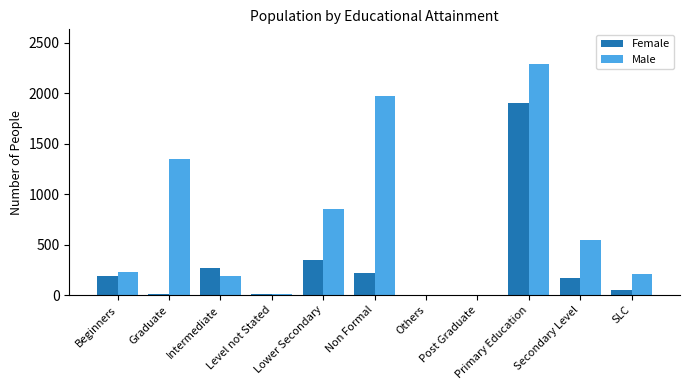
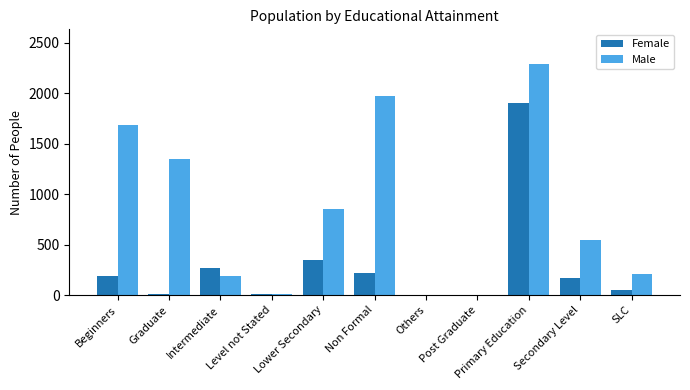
Male, Beginners: 230 -> 1690
